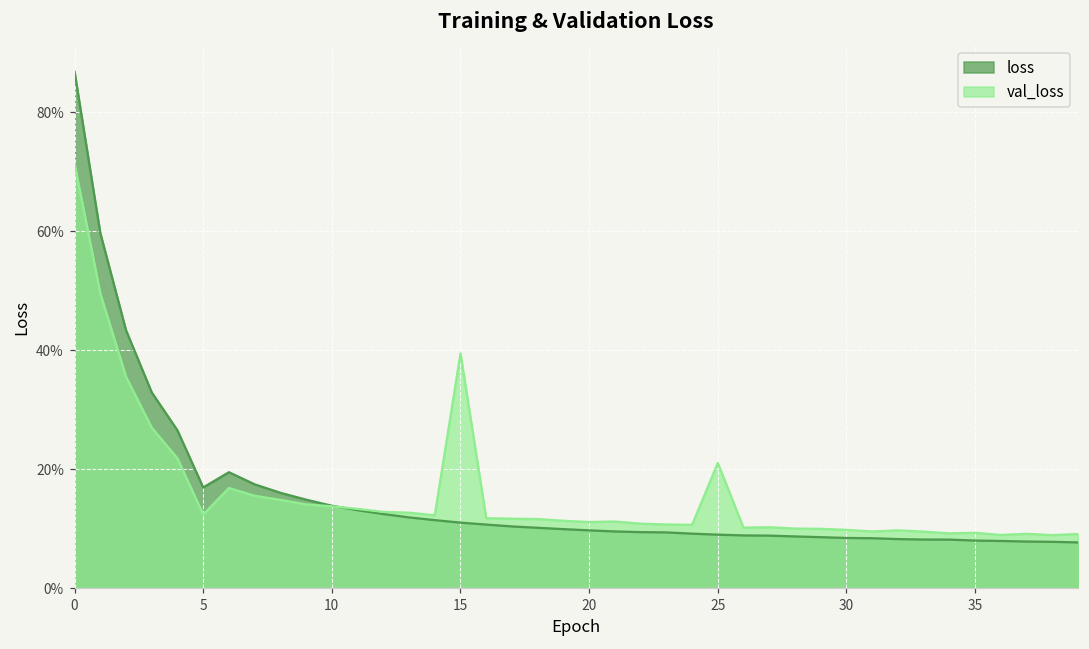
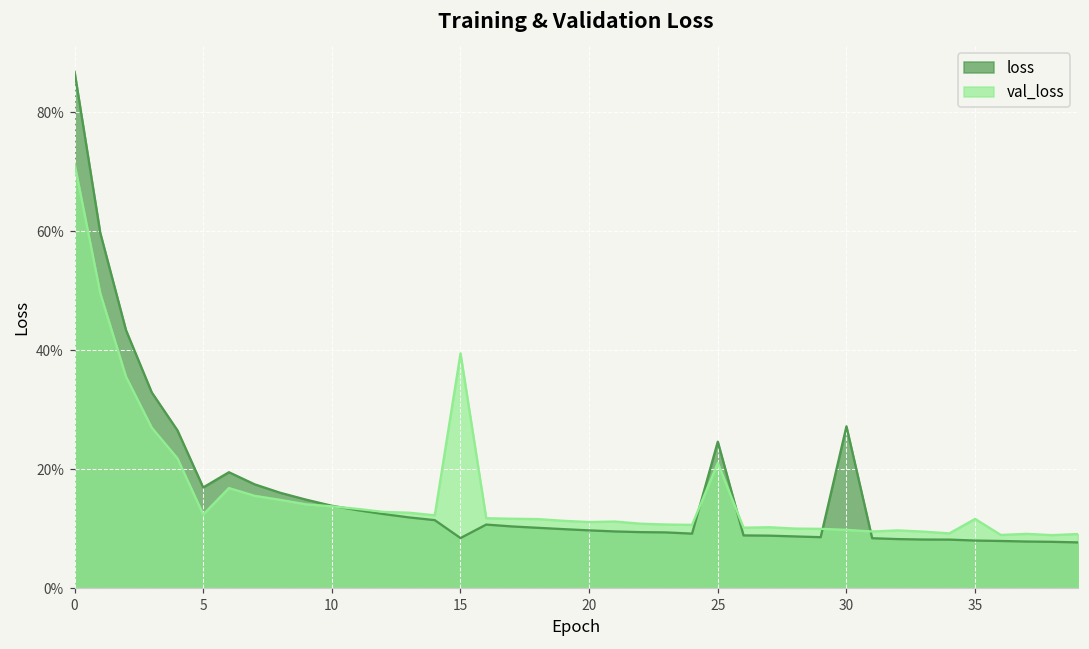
loss, 15: 11% -> 8%
loss, 25: 9% -> 25%
loss, 30: 8% -> 27%
val_loss, 35: 9% -> 12%
